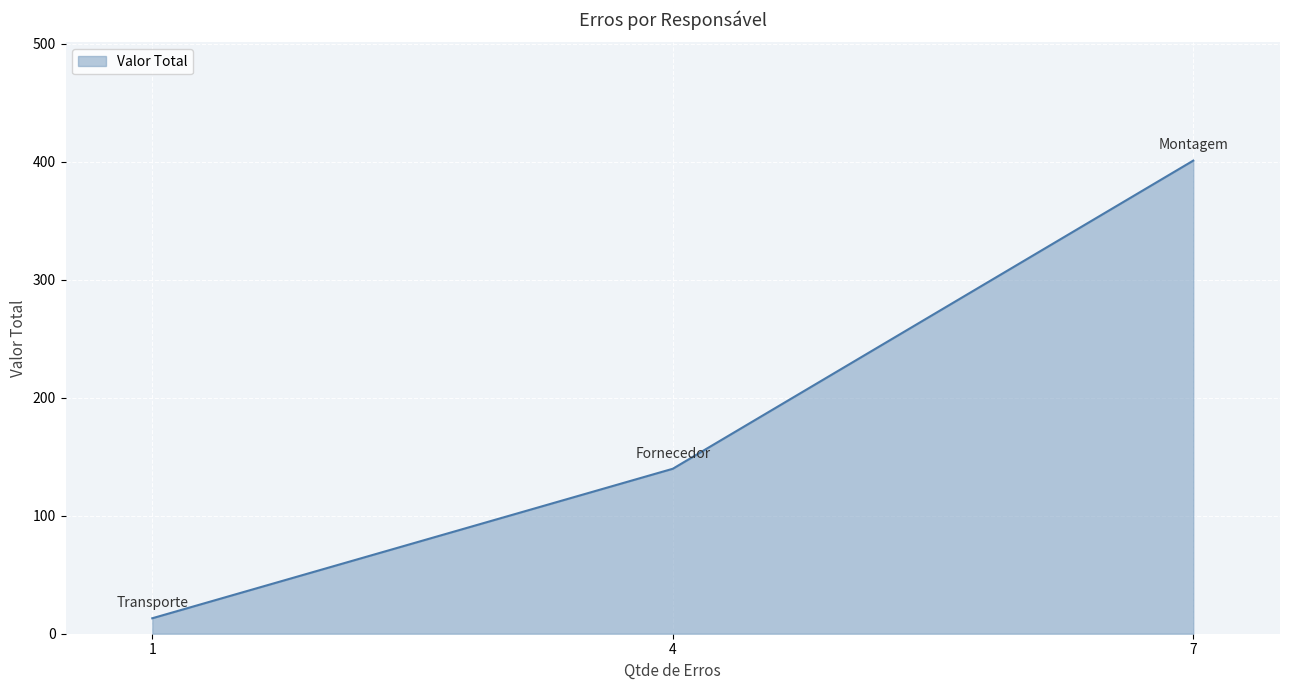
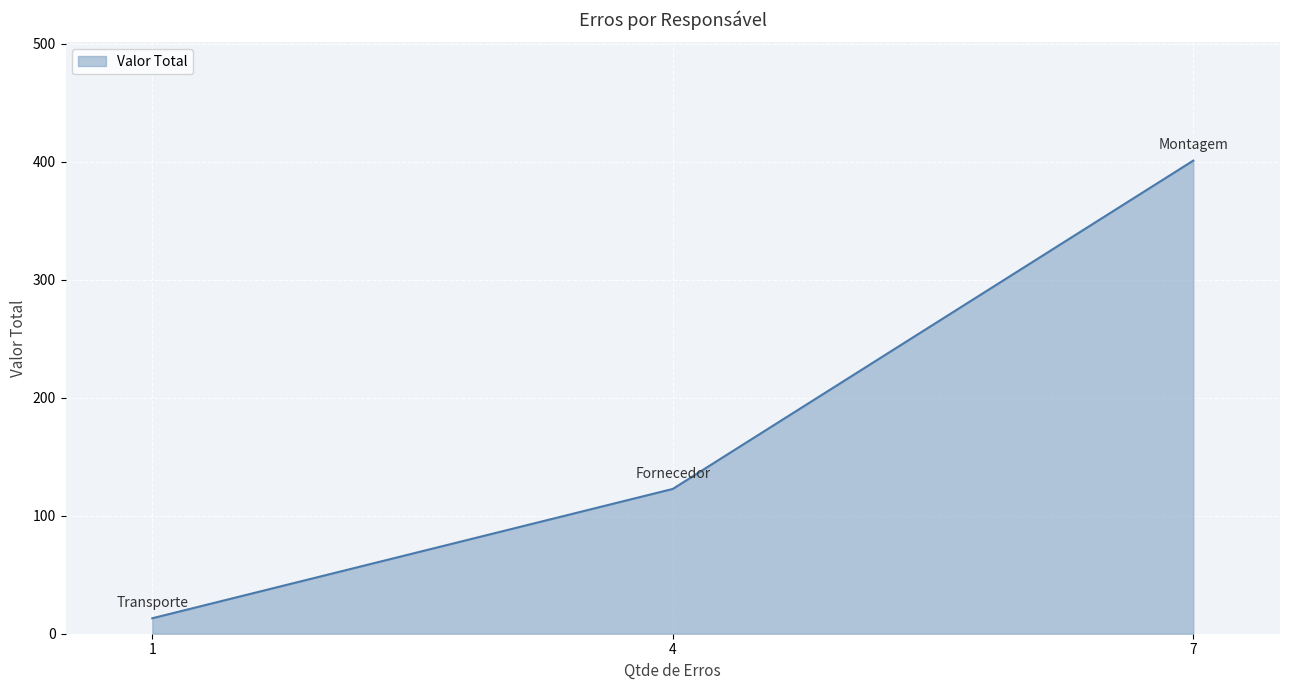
4: 140 -> 123
